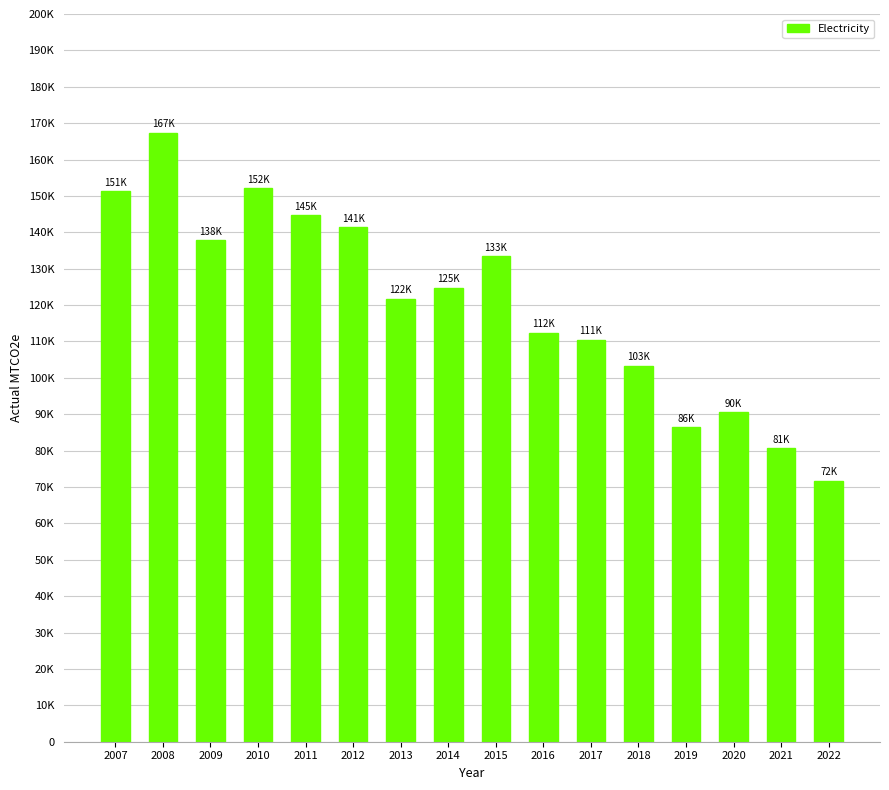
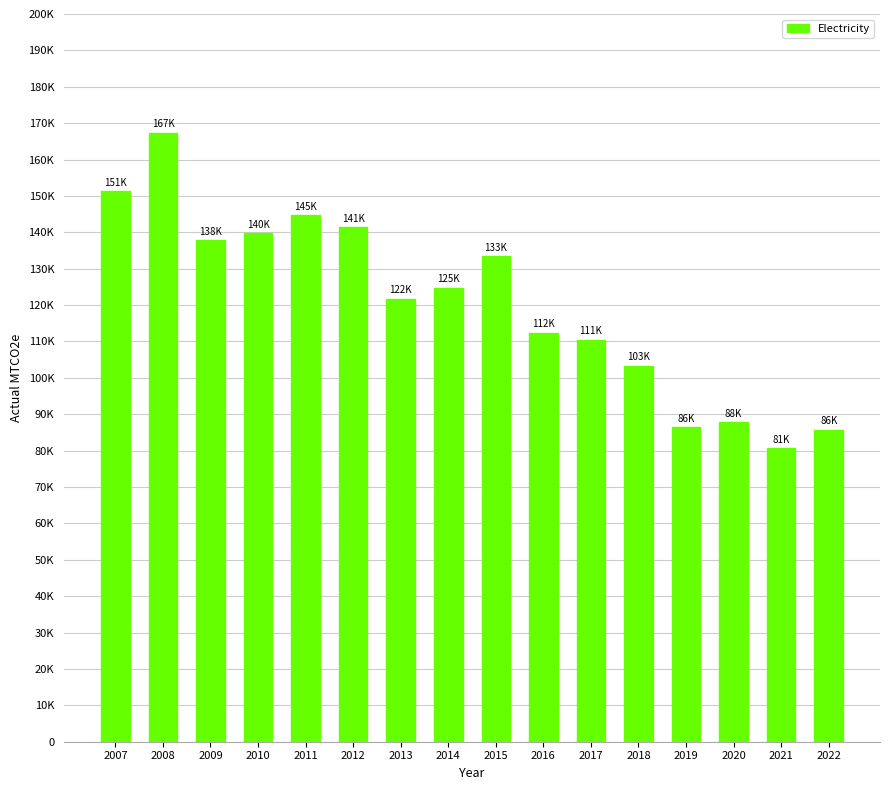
2010: 152K -> 140K
2020: 90K -> 88K
2022: 72K -> 86K
